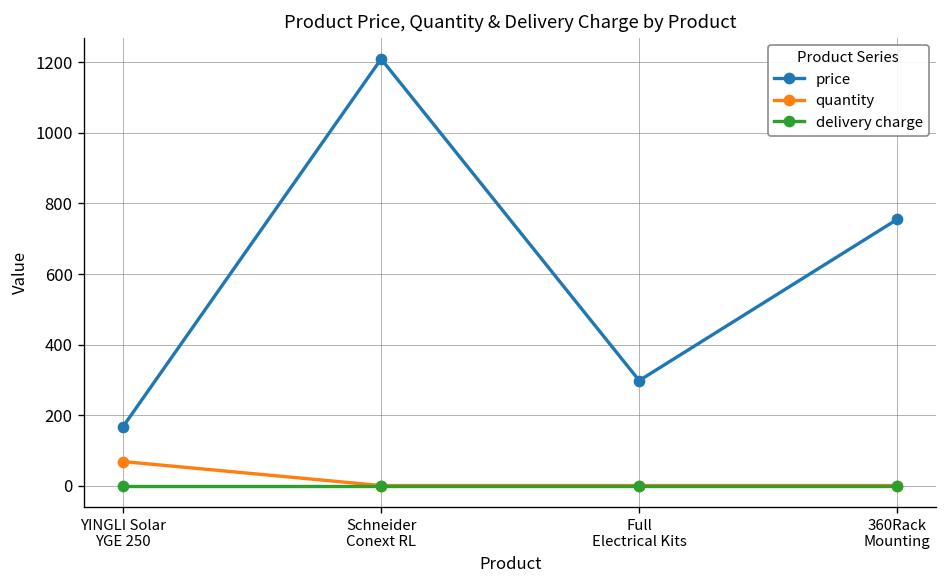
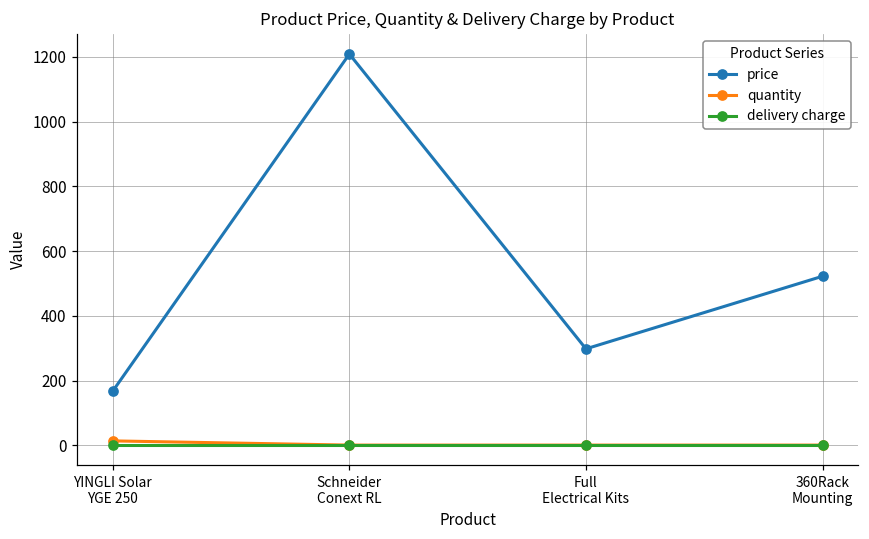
quantity, YINGLI Solar YGE 250: 70 -> 10
price, 360Rack Mounting: 750 -> 520
